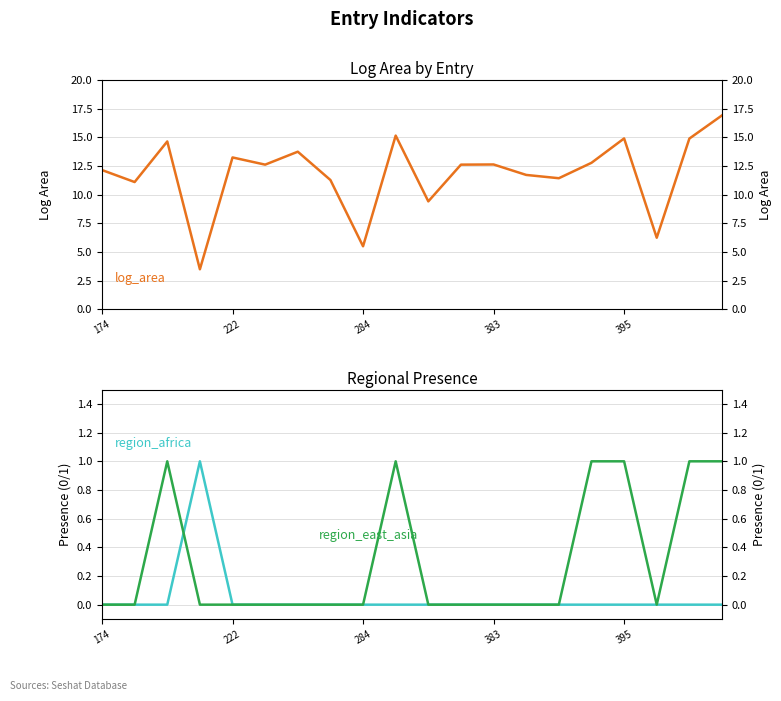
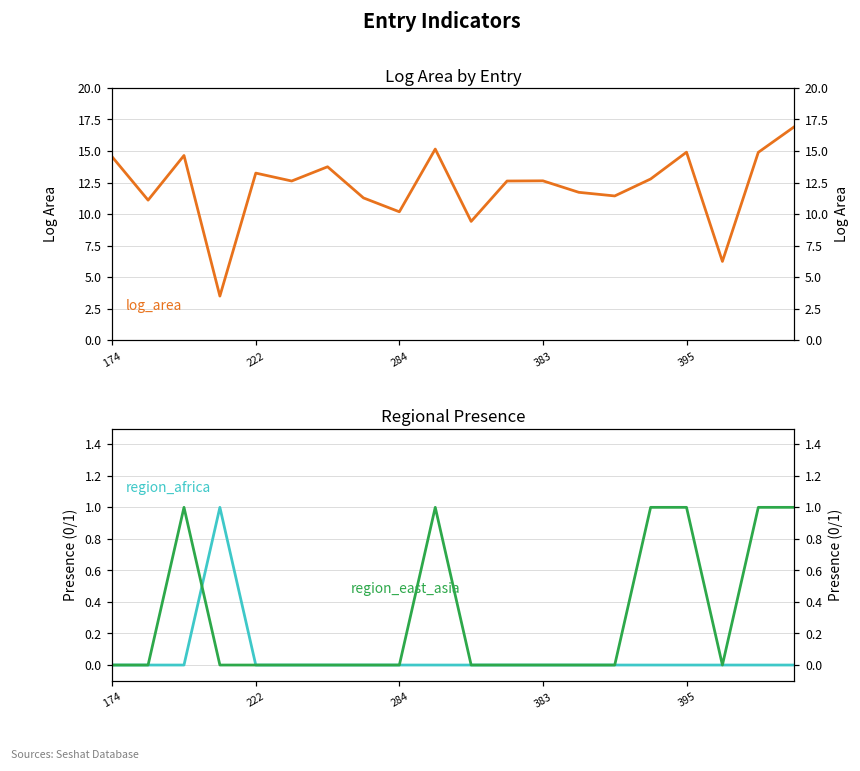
Log Area by Entry, 174: 12.1 -> 14.5
Log Area by Entry, 284: 5.5 -> 10.2
